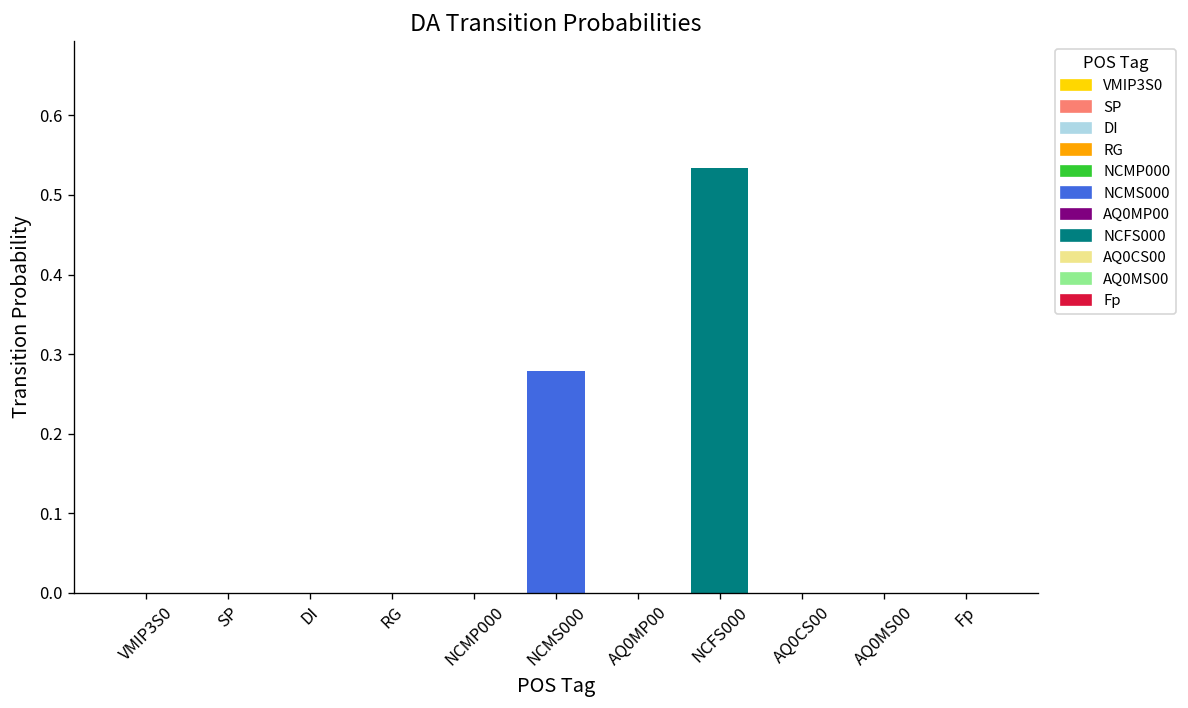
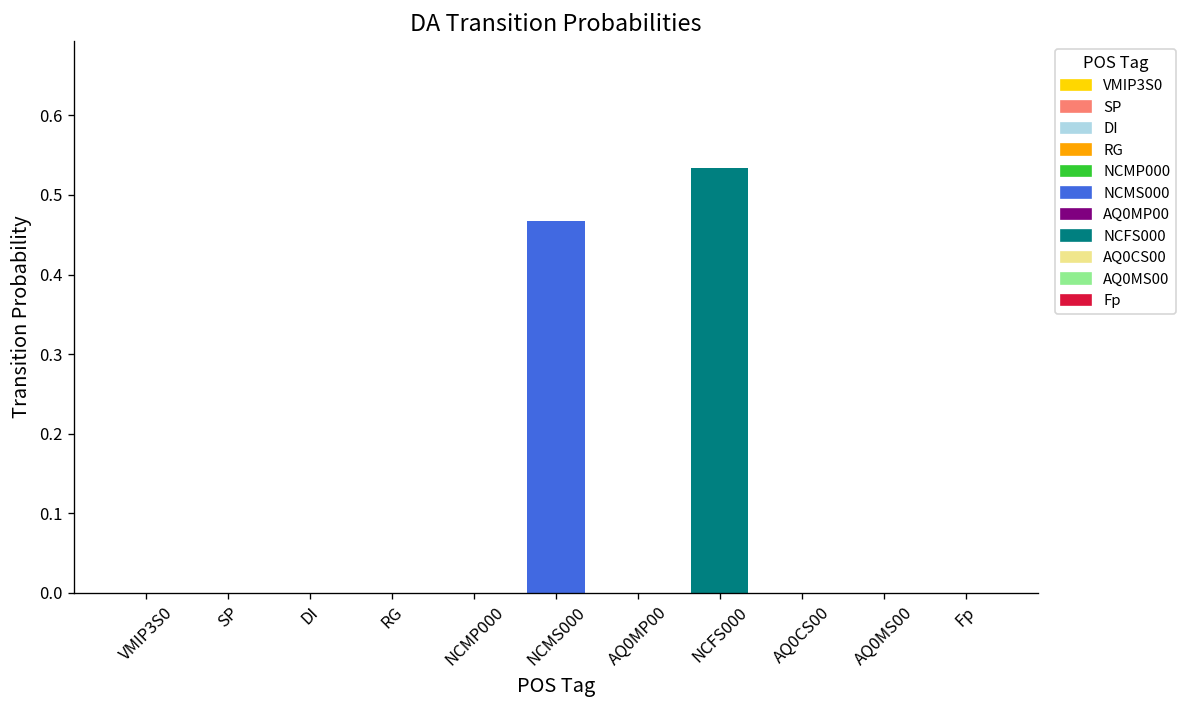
NCMS000: 0.28 -> 0.47
